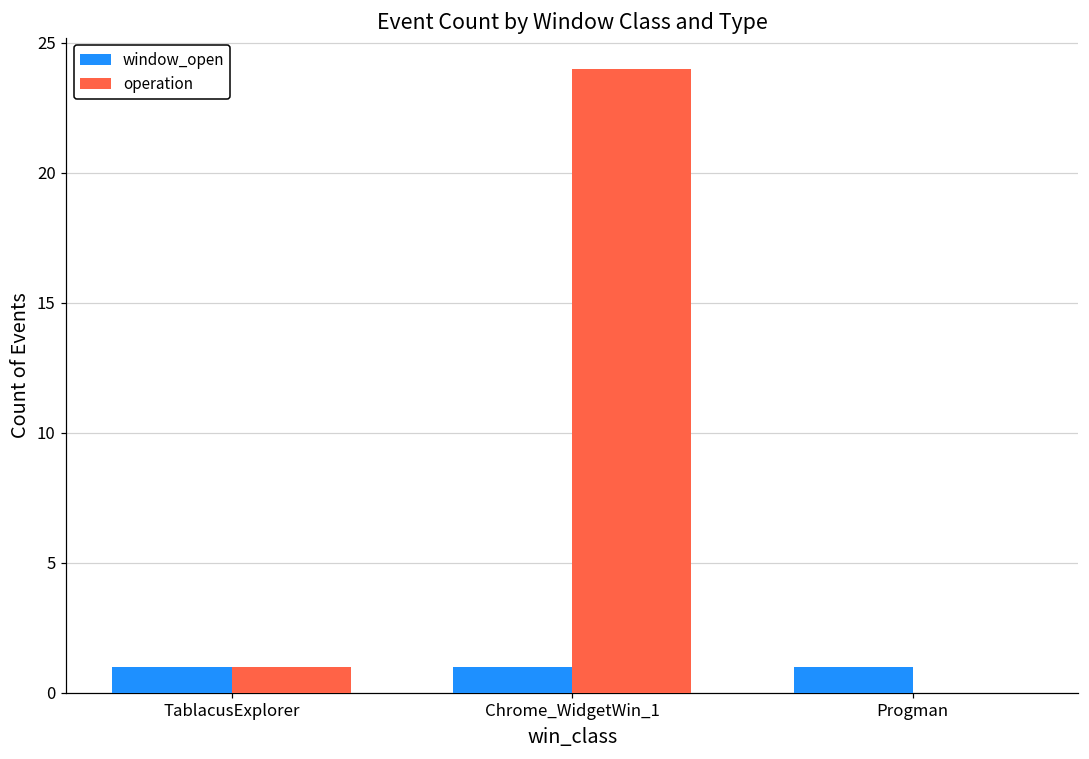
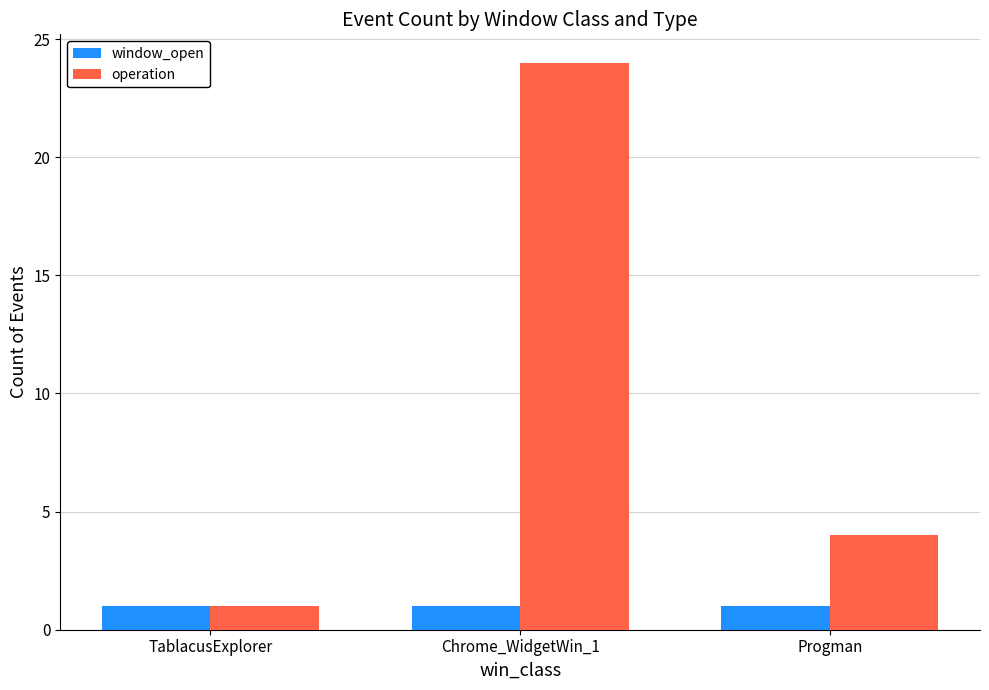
operation, Progman: 0 -> 4
